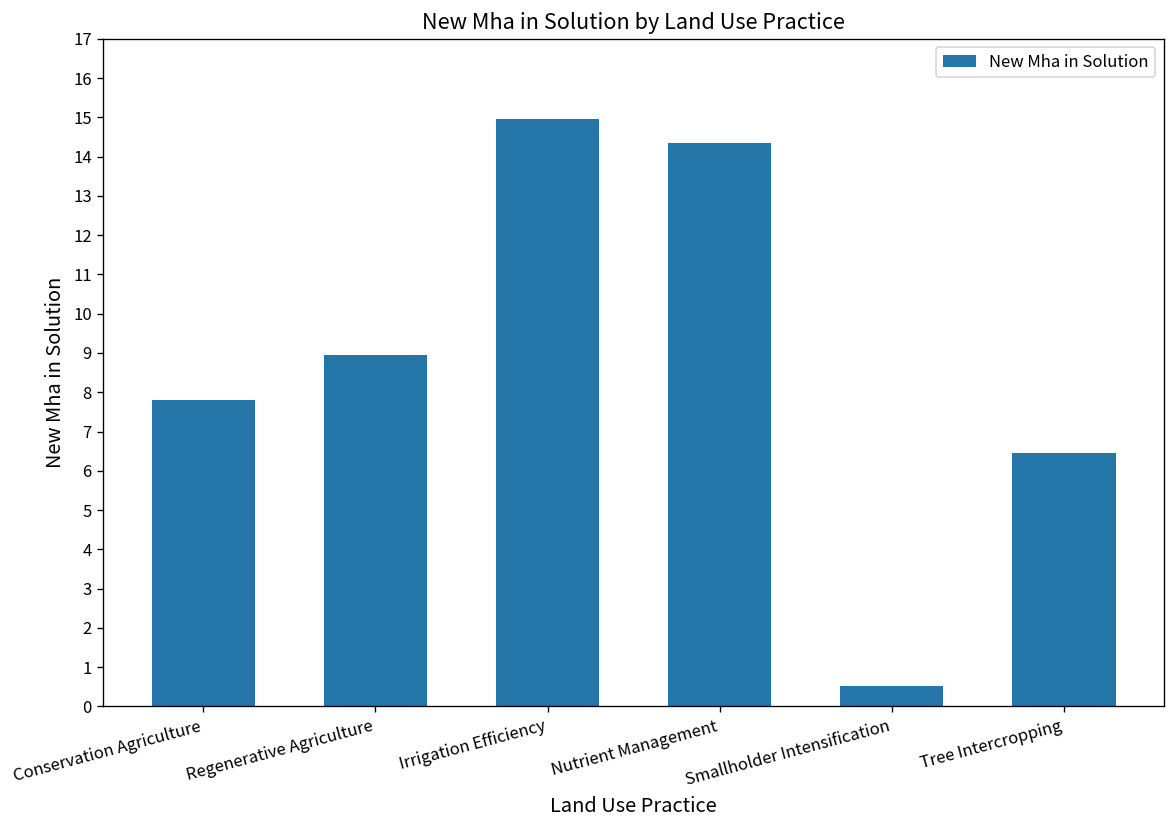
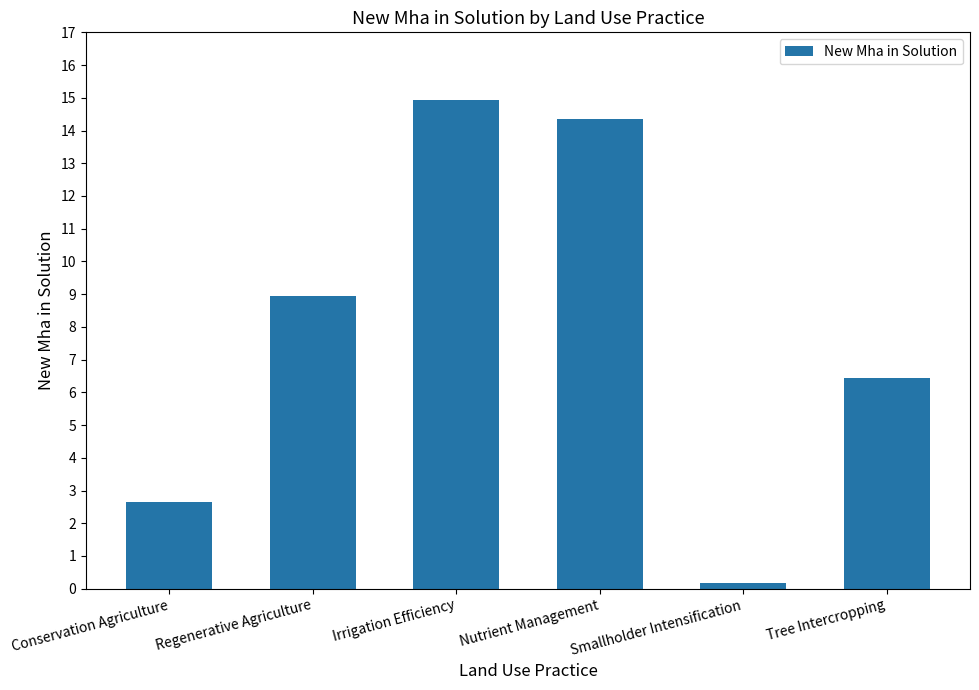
Conservation Agriculture: 7.8 -> 2.7
Smallholder Intensification: 0.5 -> 0.2
